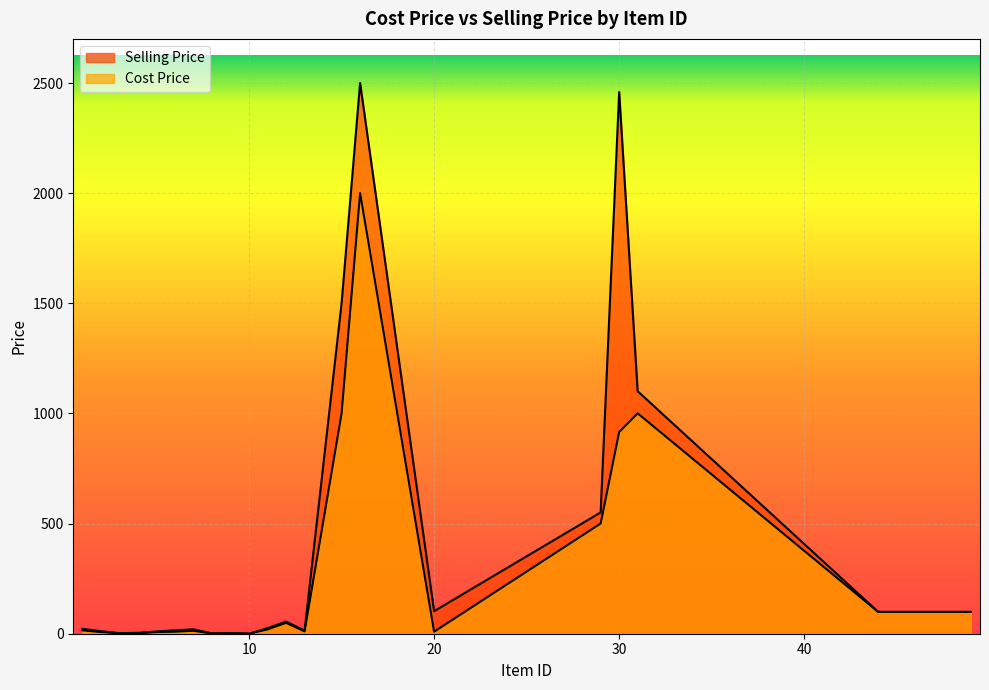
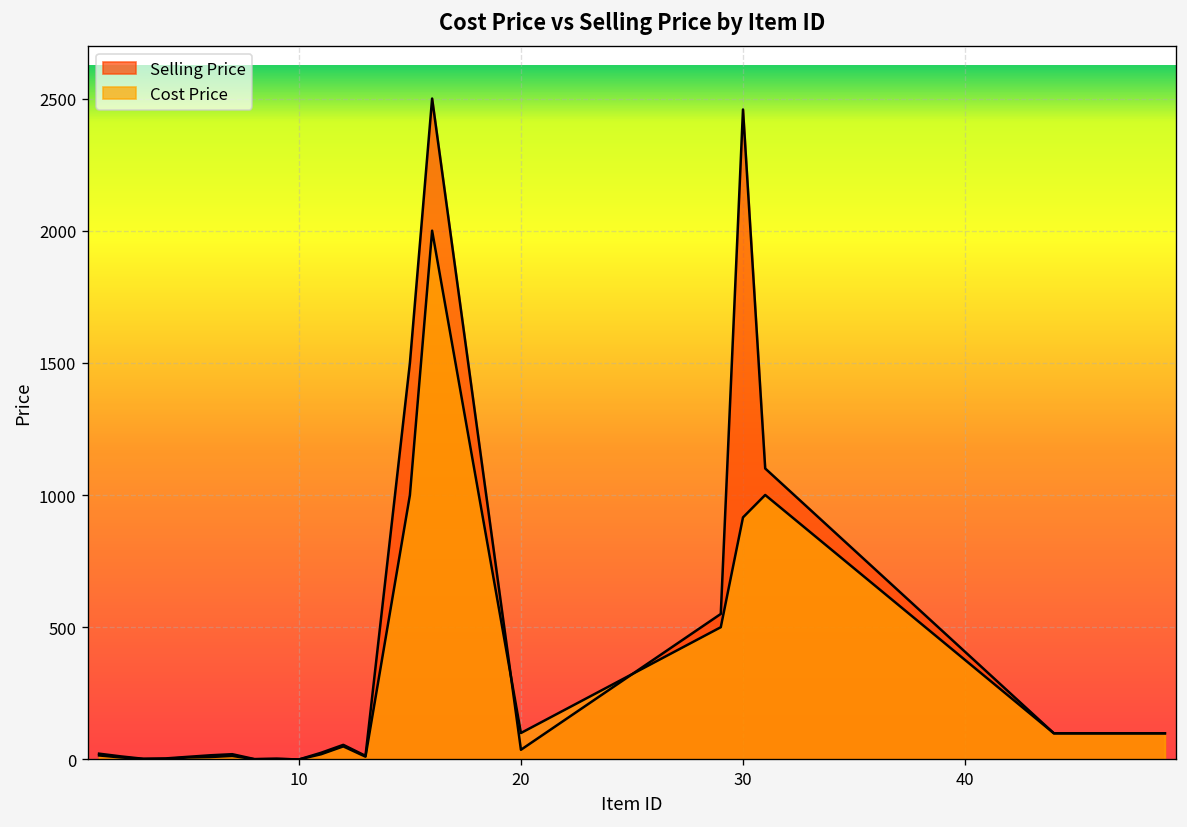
Selling Price, 20: 100 -> 40
Cost Price, 20: 10 -> 100
